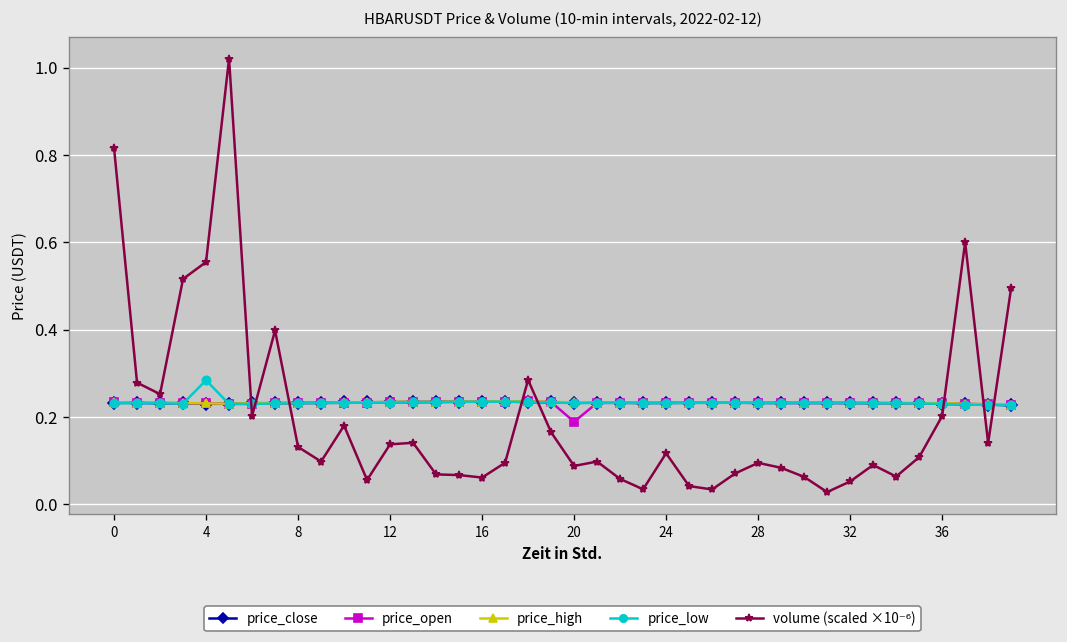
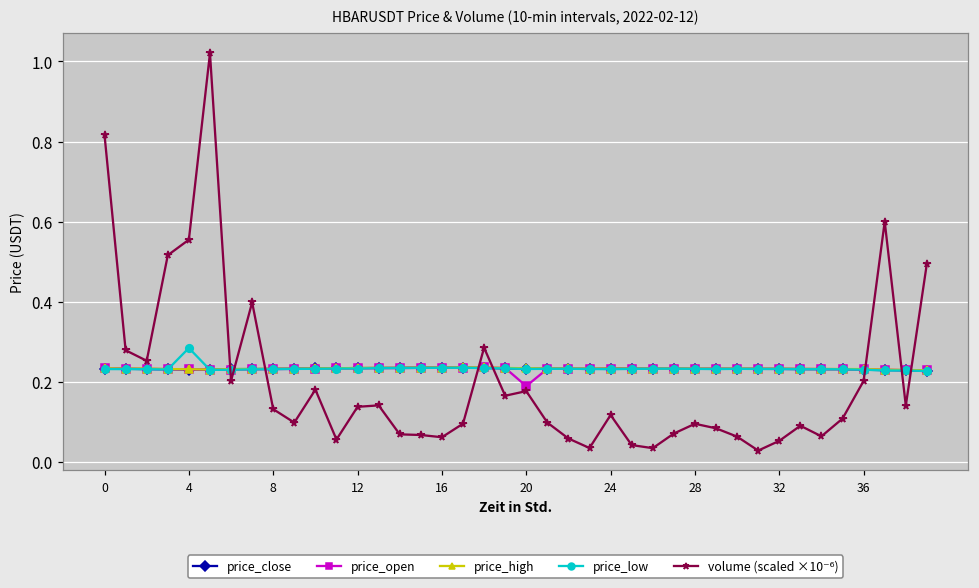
volume (scaled ×10⁻⁶), 20: 0.09 -> 0.18
